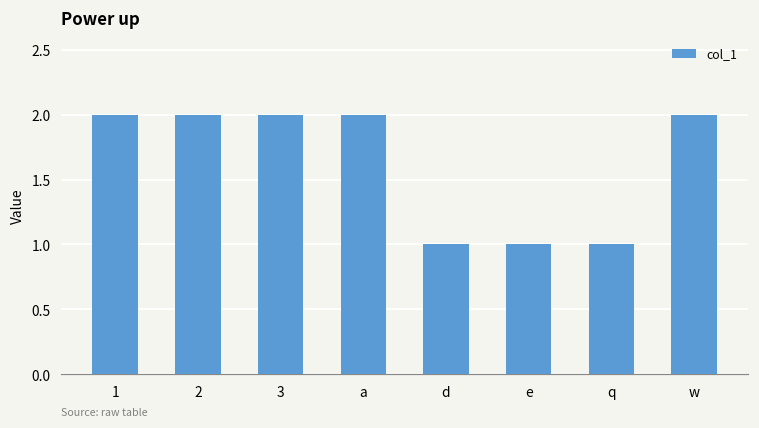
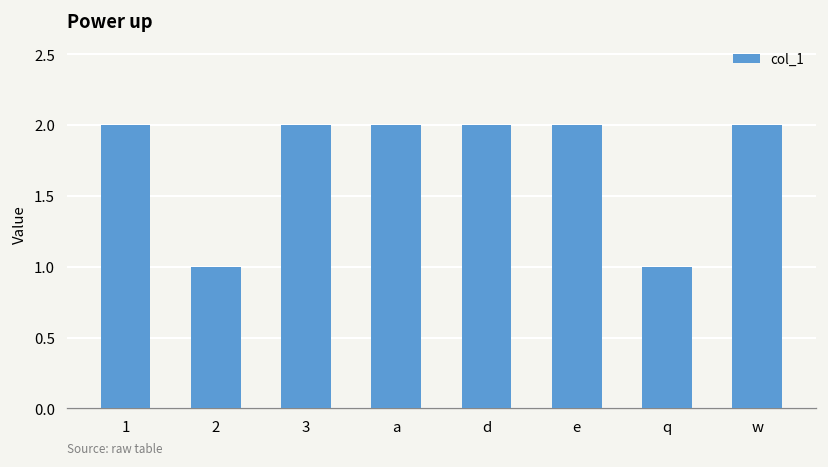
2: 2 -> 1
d: 1 -> 2
e: 1 -> 2
